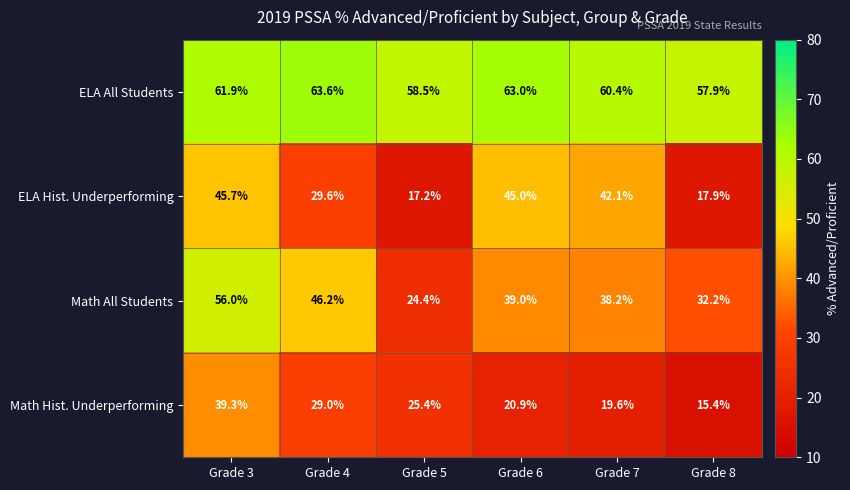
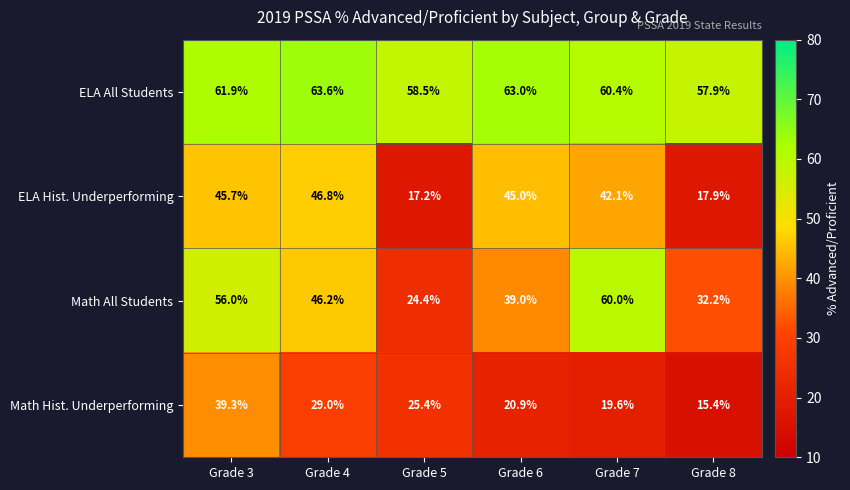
ELA Hist. Underperforming, Grade 4: 29.6% -> 46.8%
Math All Students, Grade 7: 38.2% -> 60.0%
